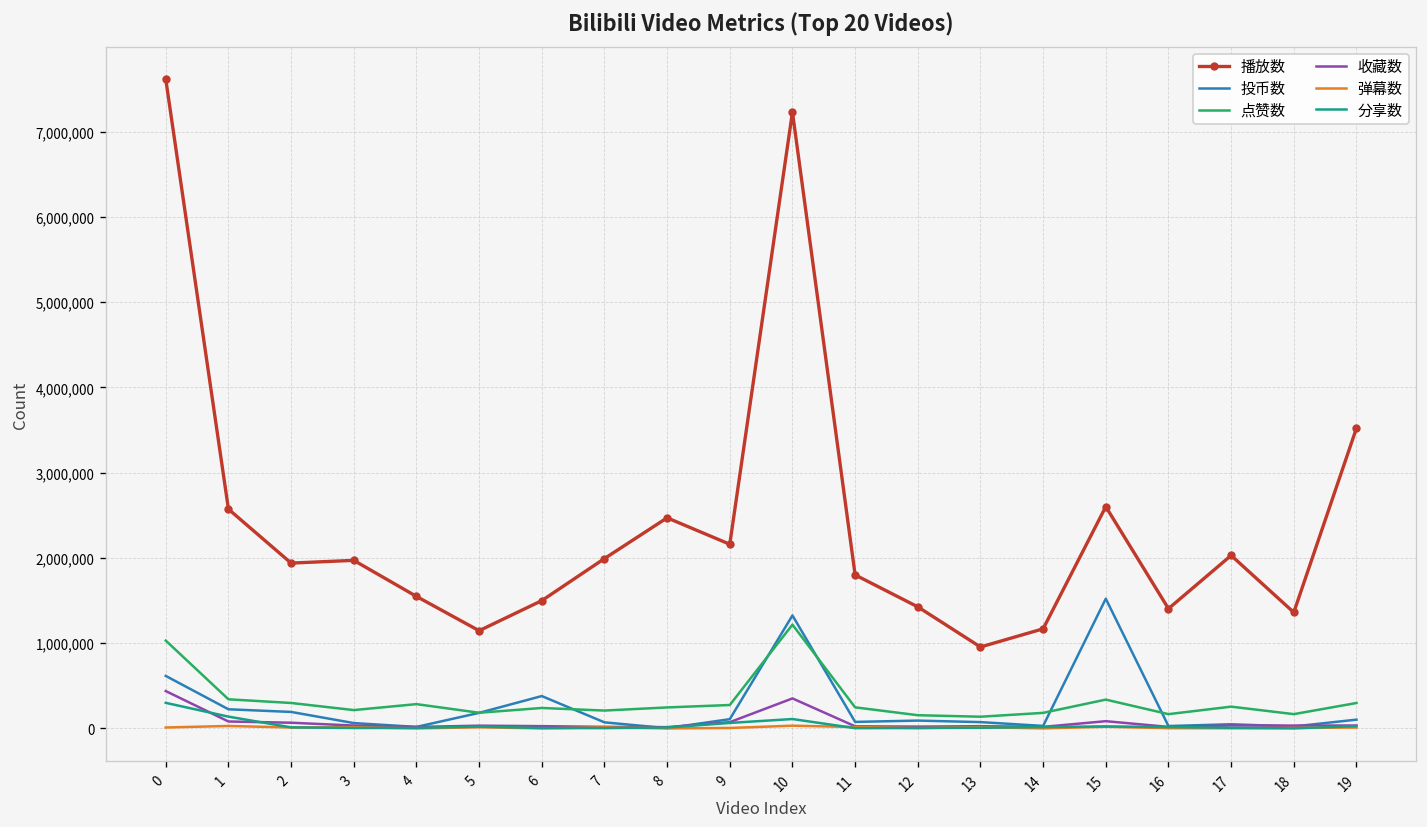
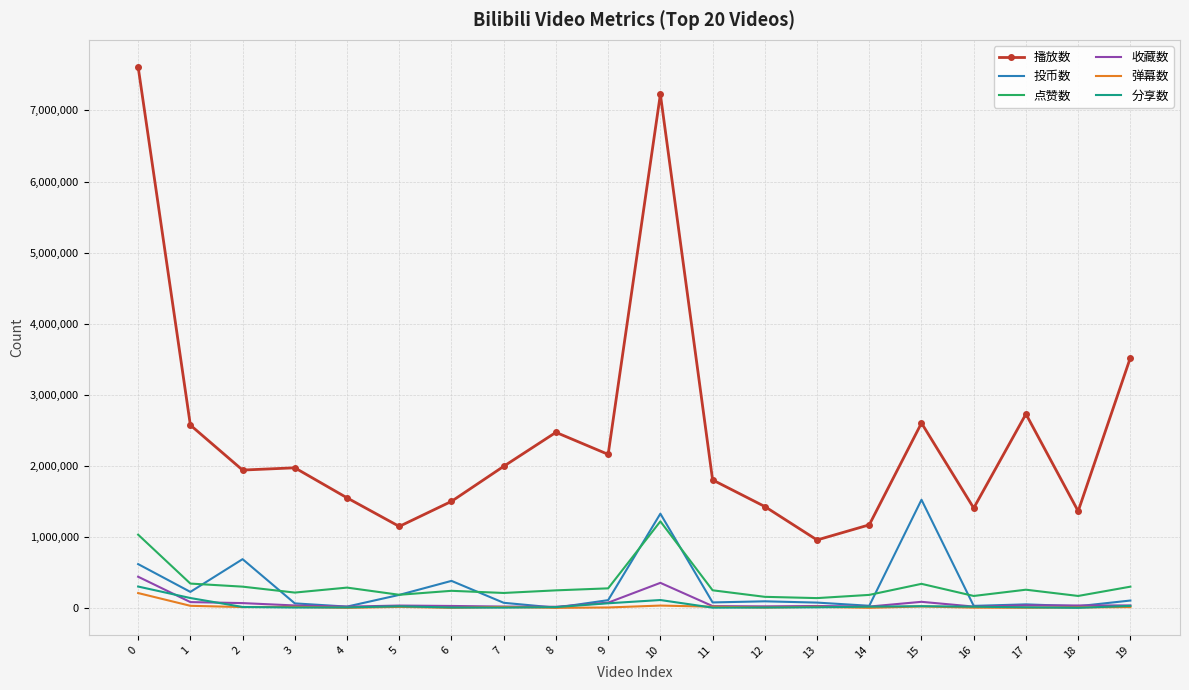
弹幕数, 0: 0 -> 200,000
投币数, 2: 200,000 -> 700,000
播放数, 17: 2,000,000 -> 2,700,000
